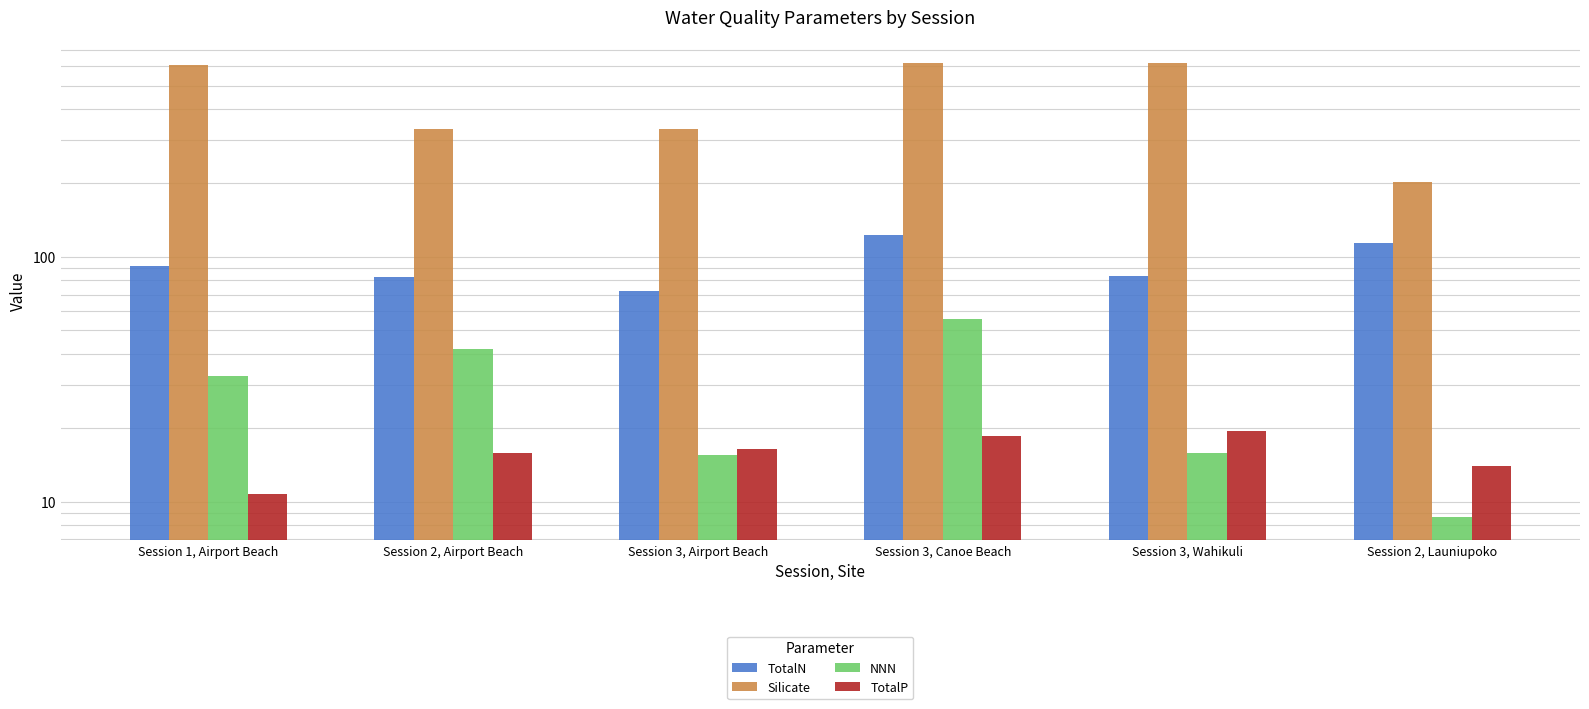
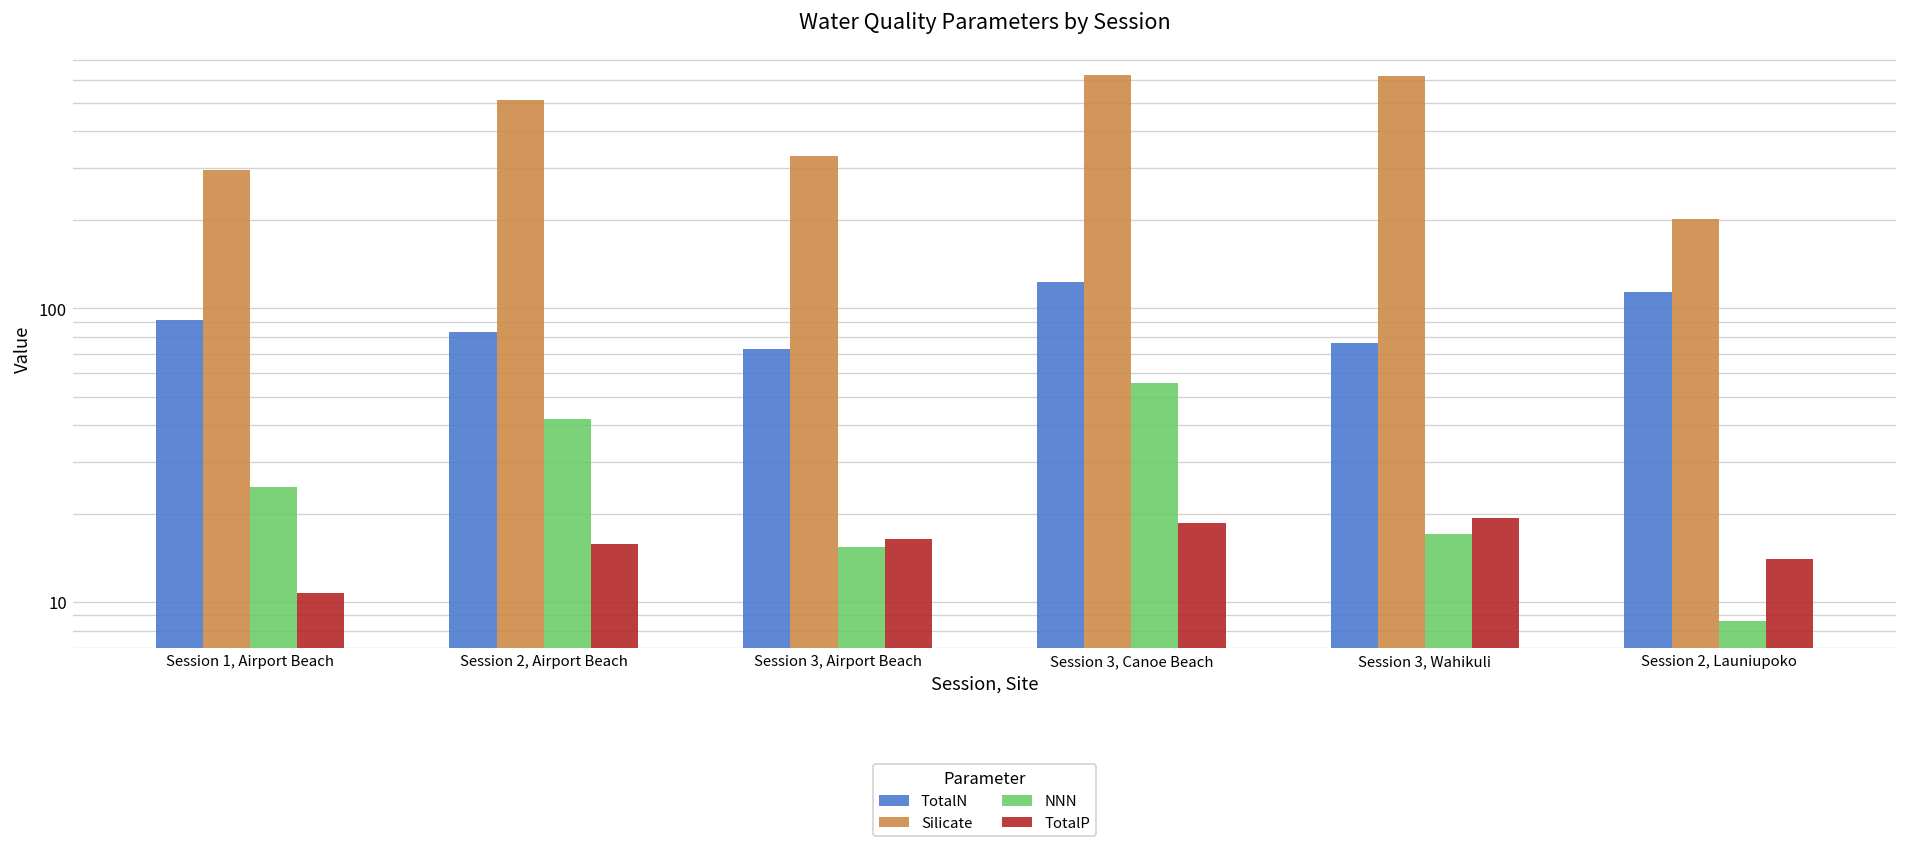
Silicate, Session 1, Airport Beach: 600 -> 290
NNN, Session 1, Airport Beach: 32 -> 25
Silicate, Session 2, Airport Beach: 330 -> 510
TotalN, Session 3, Wahikuli: 83 -> 76
NNN, Session 3, Wahikuli: 16 -> 17
